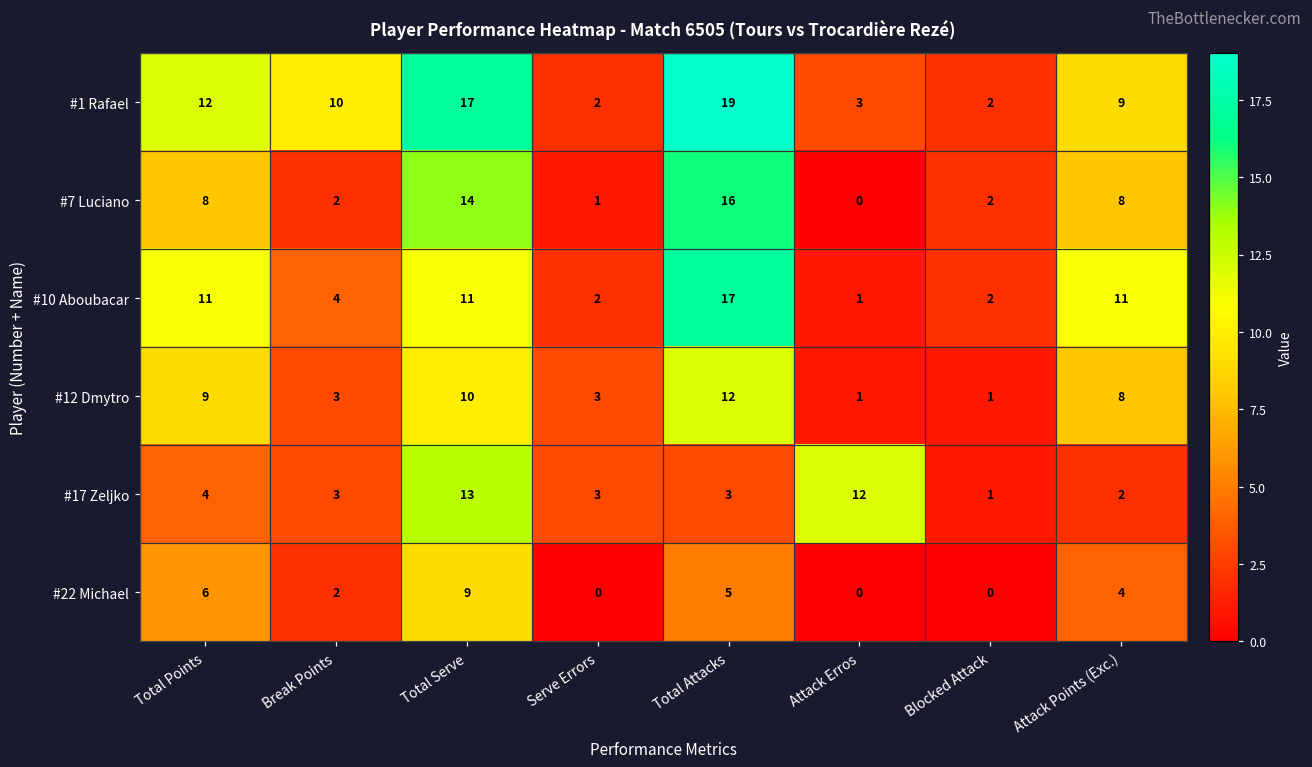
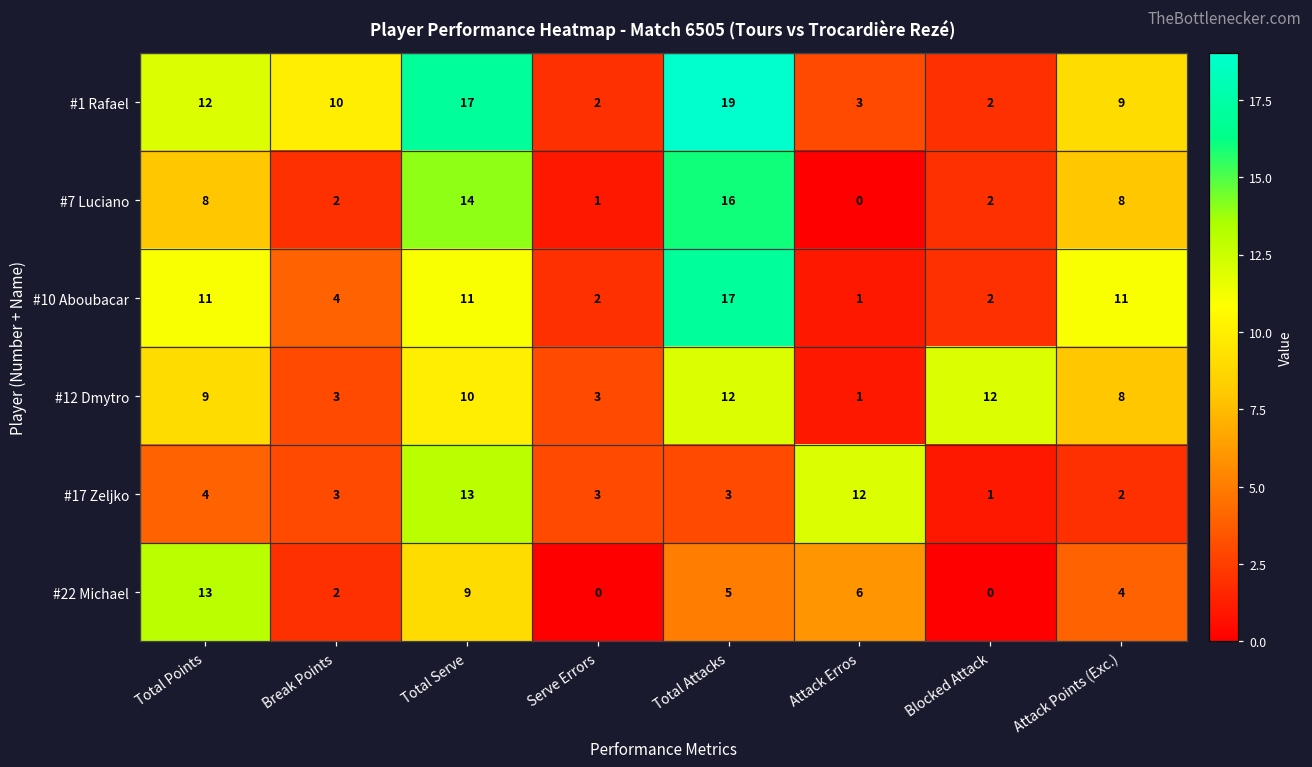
#12 Dmytro, Blocked Attack: 1 -> 12
#22 Michael, Total Points: 6 -> 13
#22 Michael, Attack Erros: 0 -> 6
